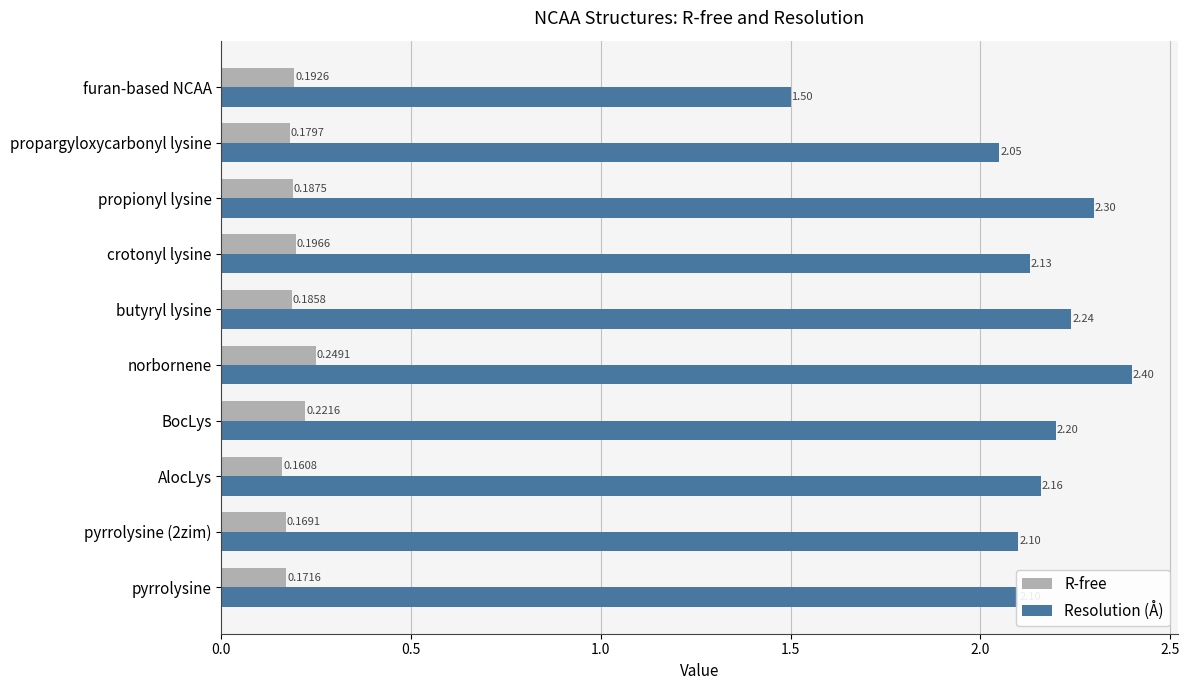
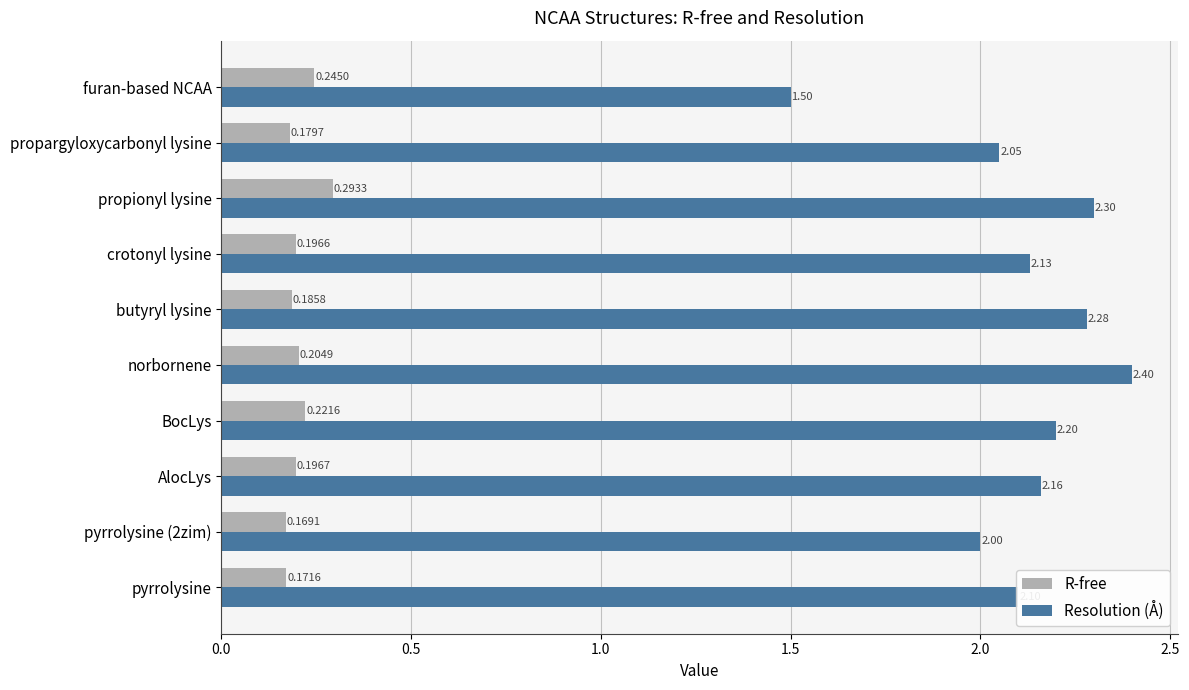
R-free, furan-based NCAA: 0.1926 -> 0.2450
R-free, propionyl lysine: 0.1875 -> 0.2933
Resolution (Å), butyryl lysine: 2.24 -> 2.28
R-free, norbornene: 0.2491 -> 0.2049
R-free, AlocLys: 0.1608 -> 0.1967
Resolution (Å), pyrrolysine (2zim): 2.10 -> 2.00
